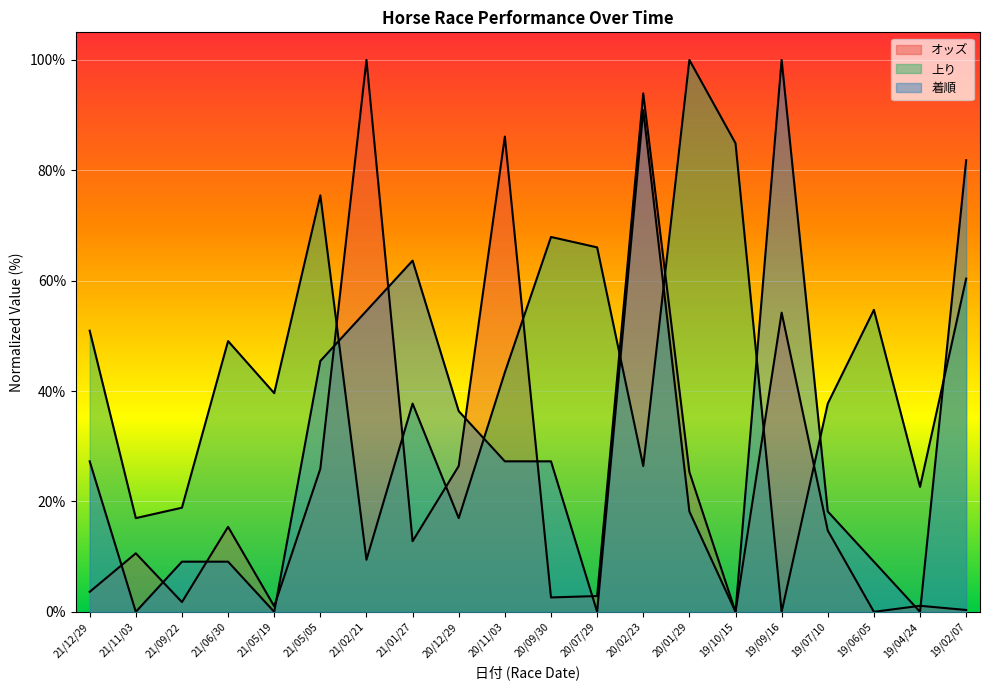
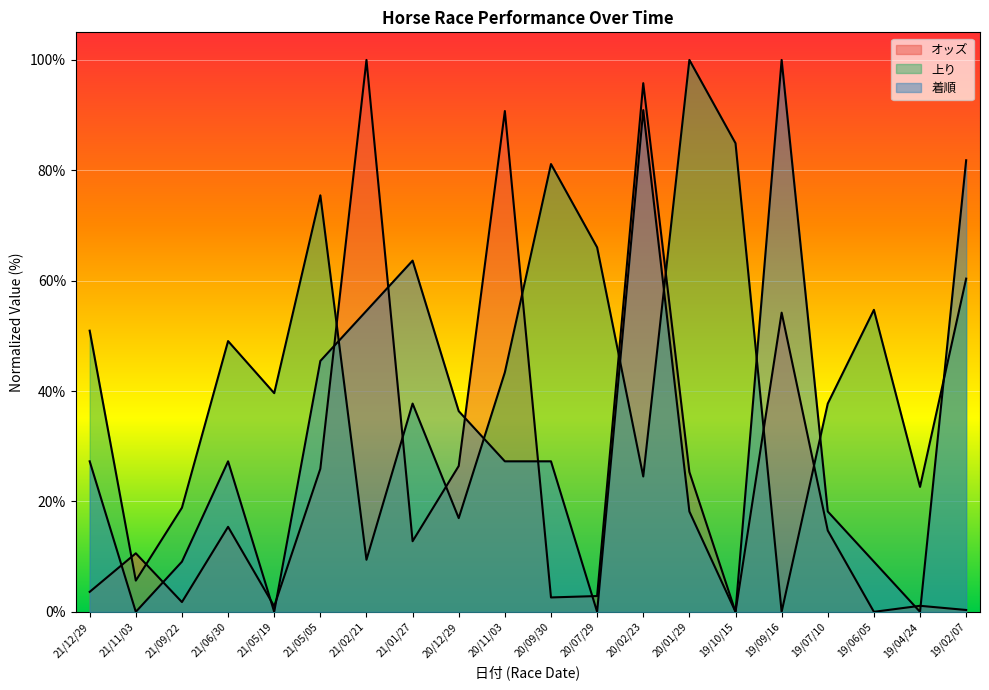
上り, 21/11/03: 17% -> 6%
着順, 21/06/30: 9% -> 27%
オッズ, 20/11/03: 86% -> 91%
上り, 20/09/30: 68% -> 81%
オッズ, 20/02/23: 94% -> 96%
上り, 20/02/23: 26% -> 25%
